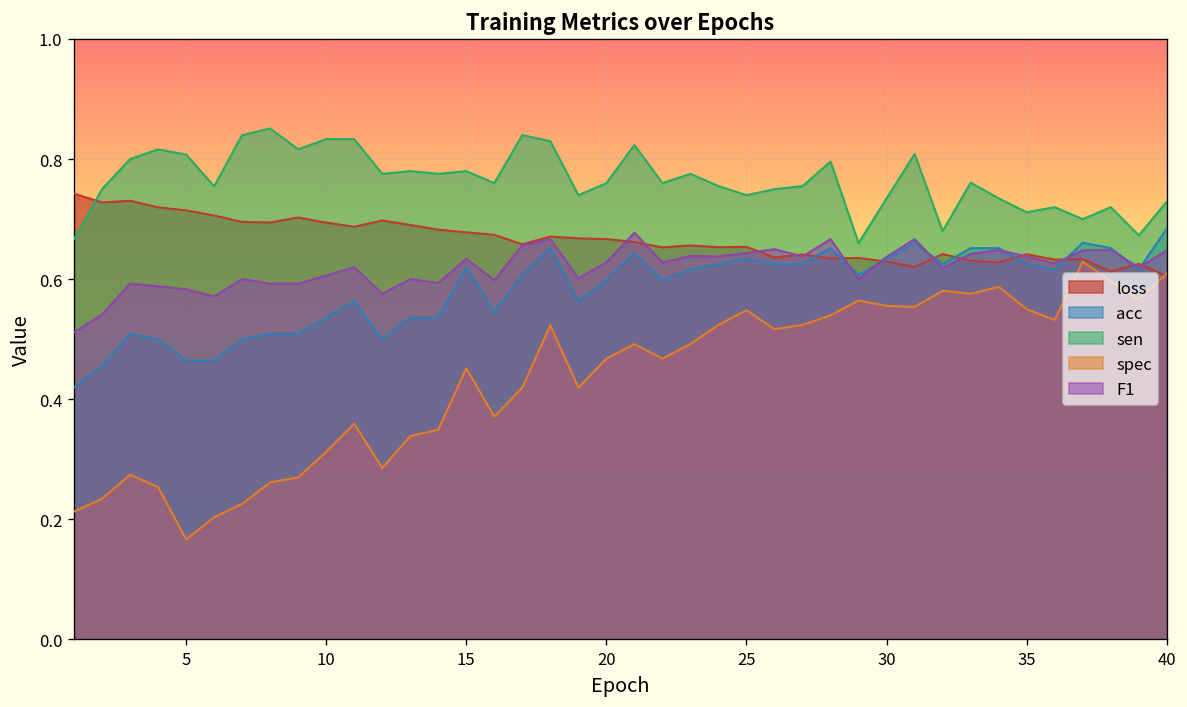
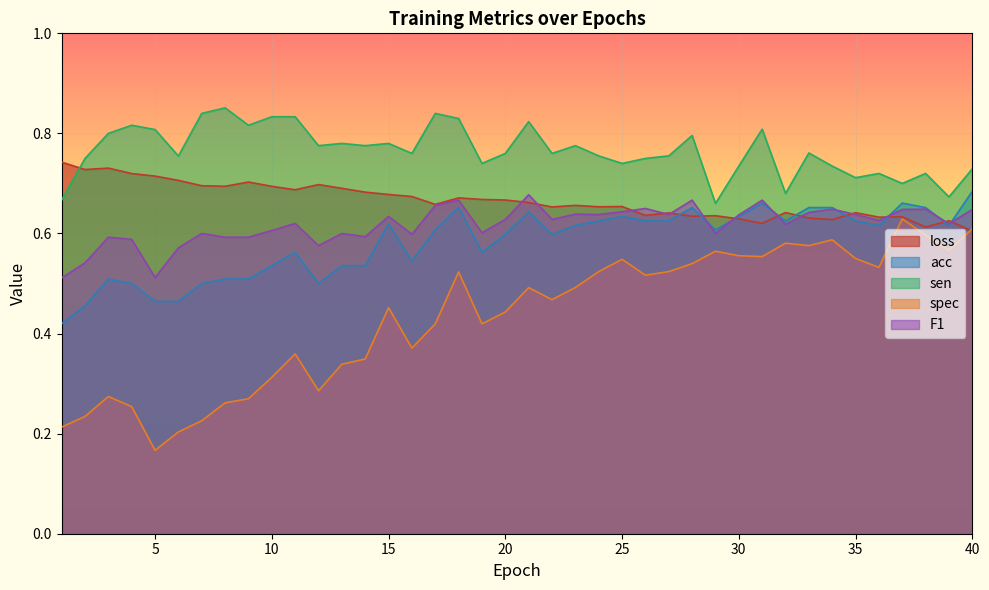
F1, 5: 0.58 -> 0.51
spec, 20: 0.47 -> 0.44
